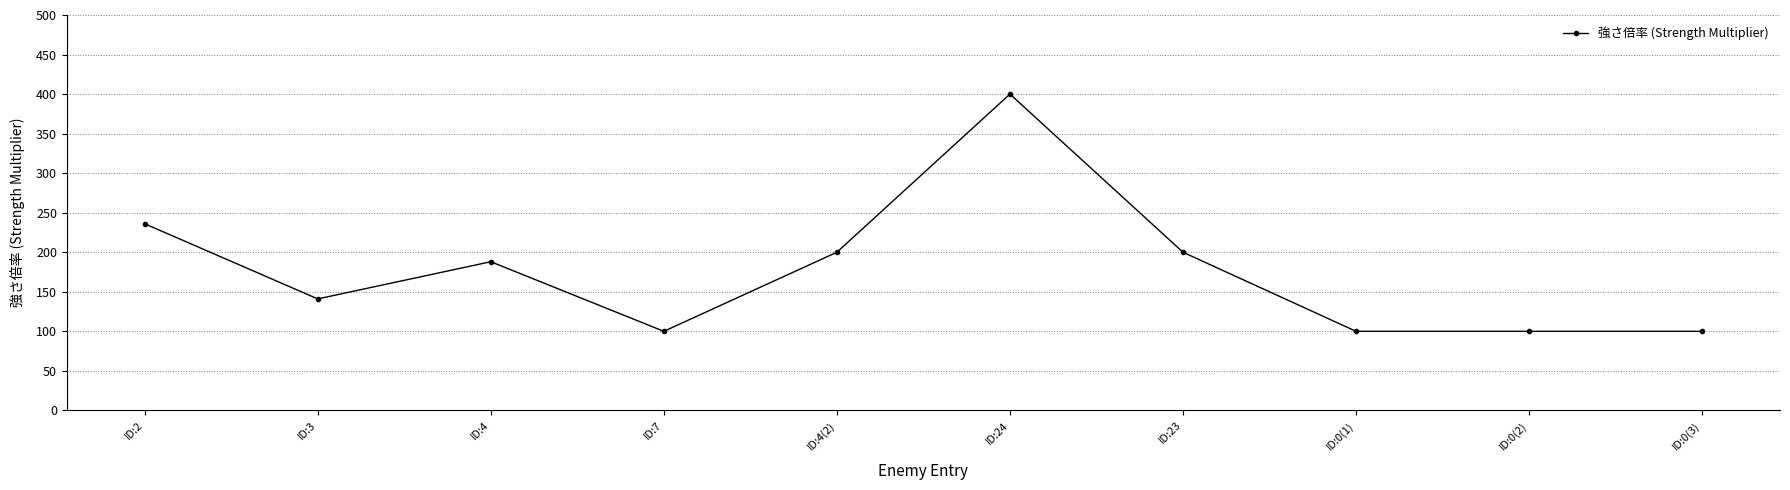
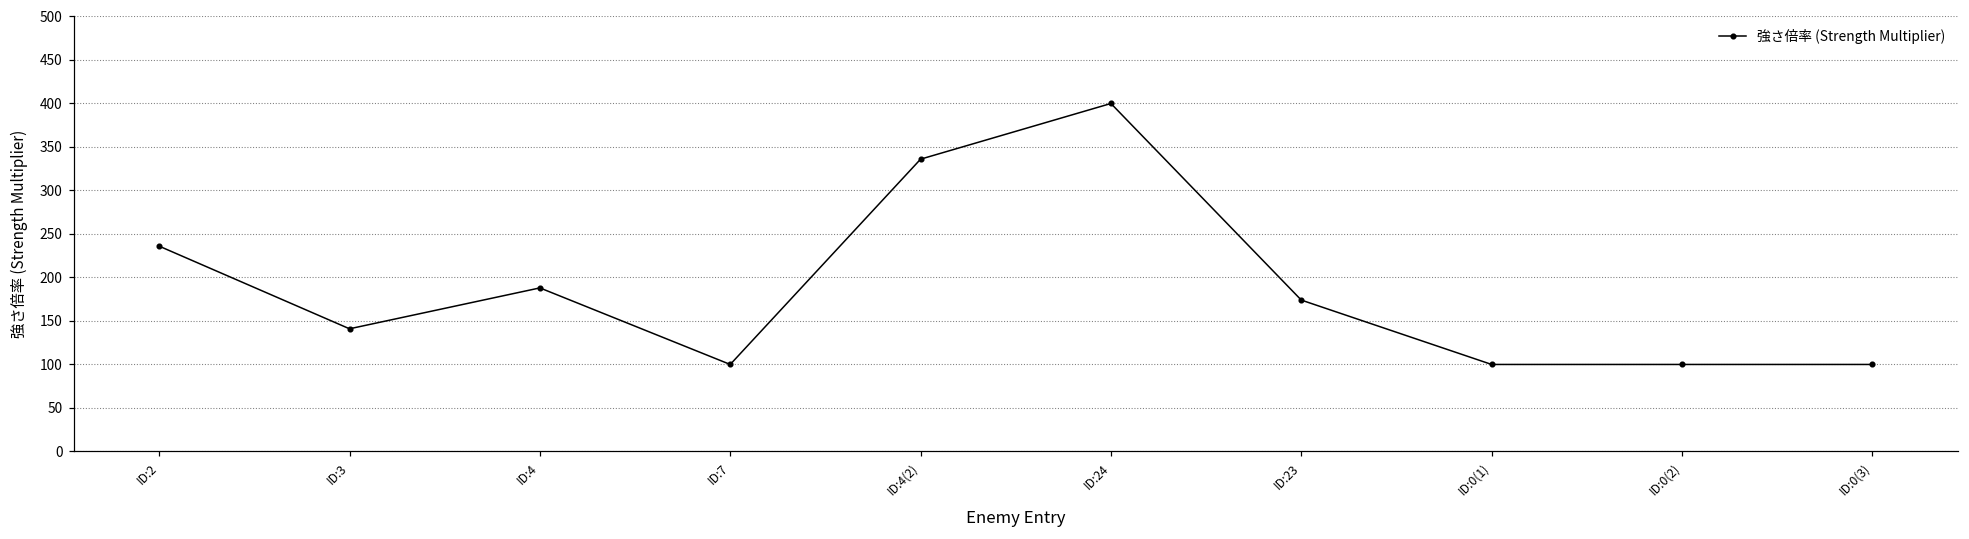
ID:4(2): 200 -> 340
ID:23: 200 -> 170
